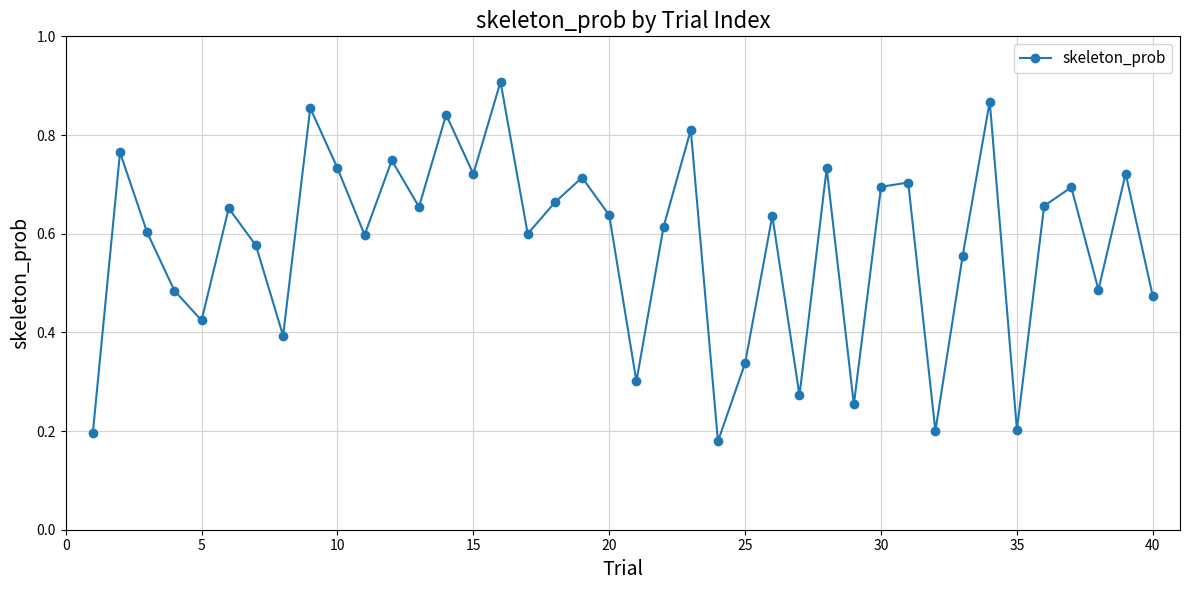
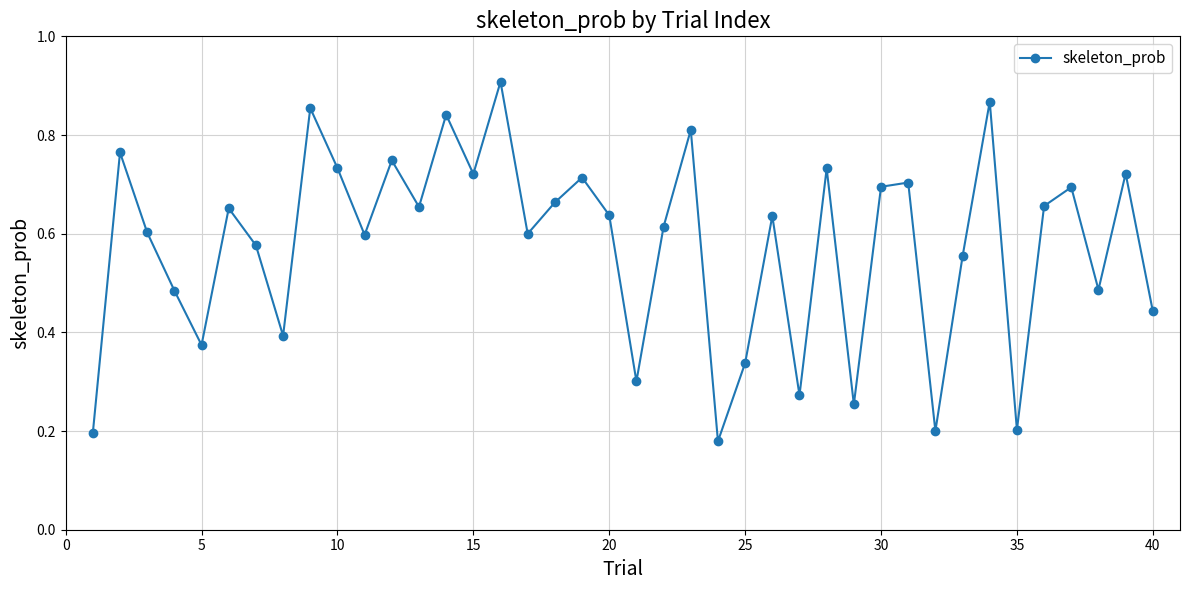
5: 0.42 -> 0.37
40: 0.47 -> 0.44
